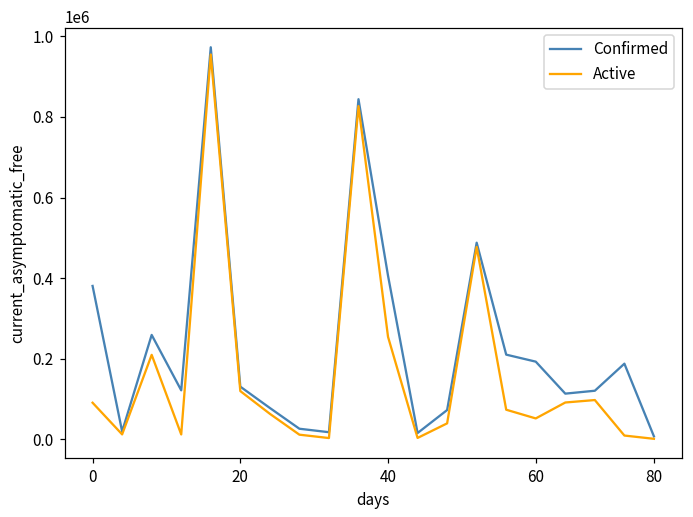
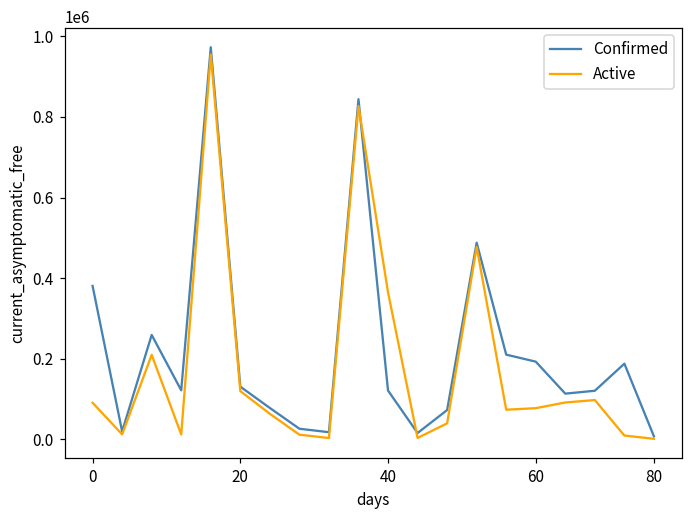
Confirmed, 40: 410000 -> 120000
Active, 40: 250000 -> 360000
Active, 60: 50000 -> 80000
